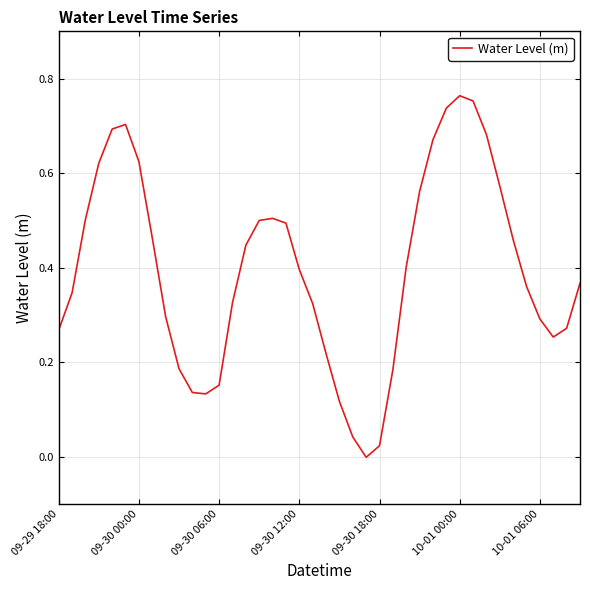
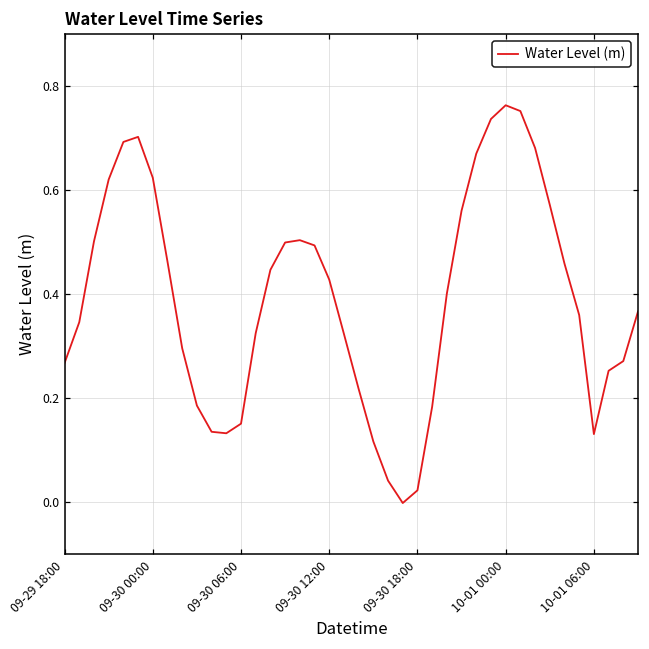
09-30 12:00: 0.40 -> 0.43
10-01 06:00: 0.29 -> 0.13
